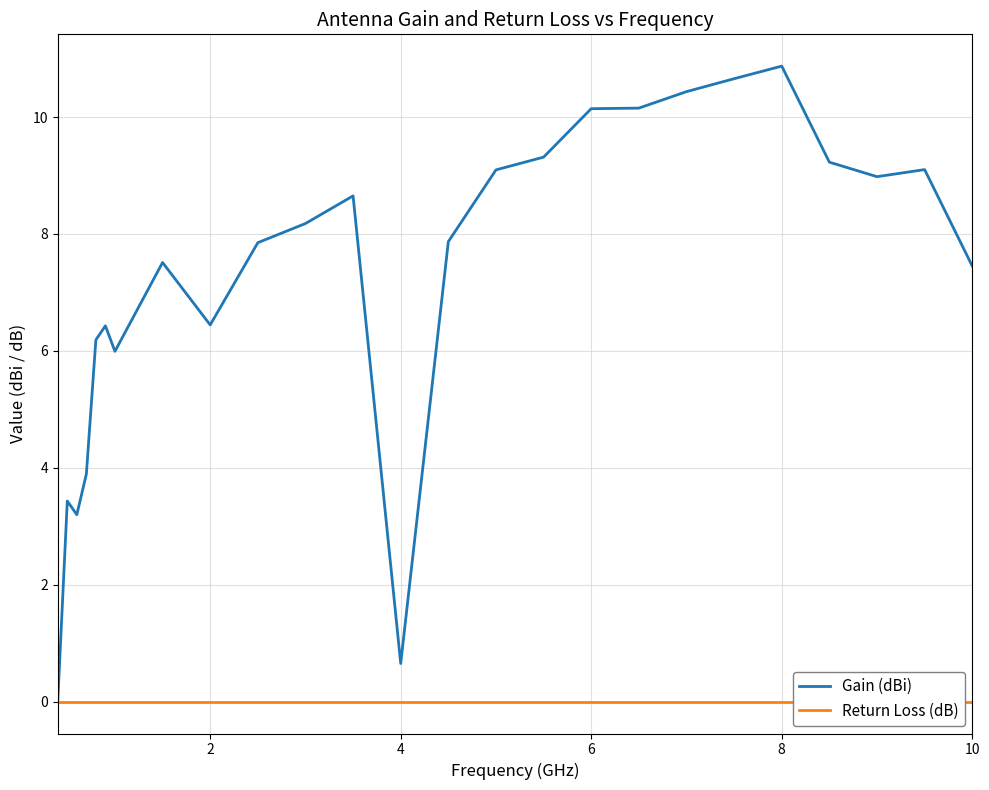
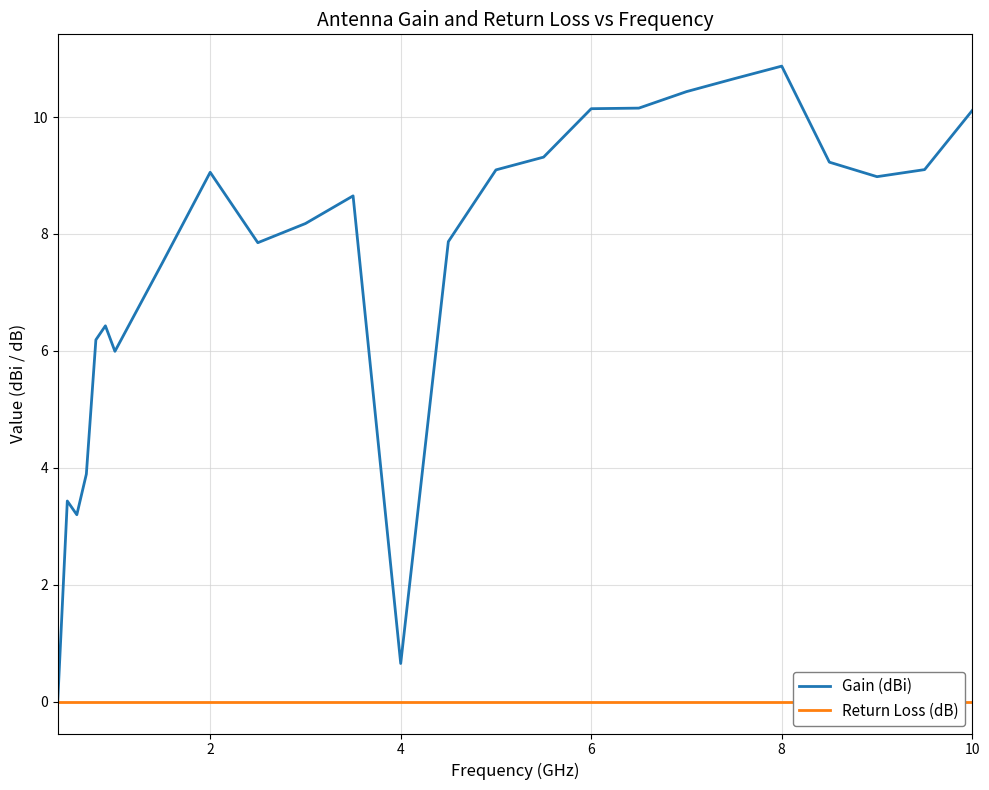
Gain (dBi), 2: 6.4 -> 9.1
Gain (dBi), 10: 7.5 -> 10.1
